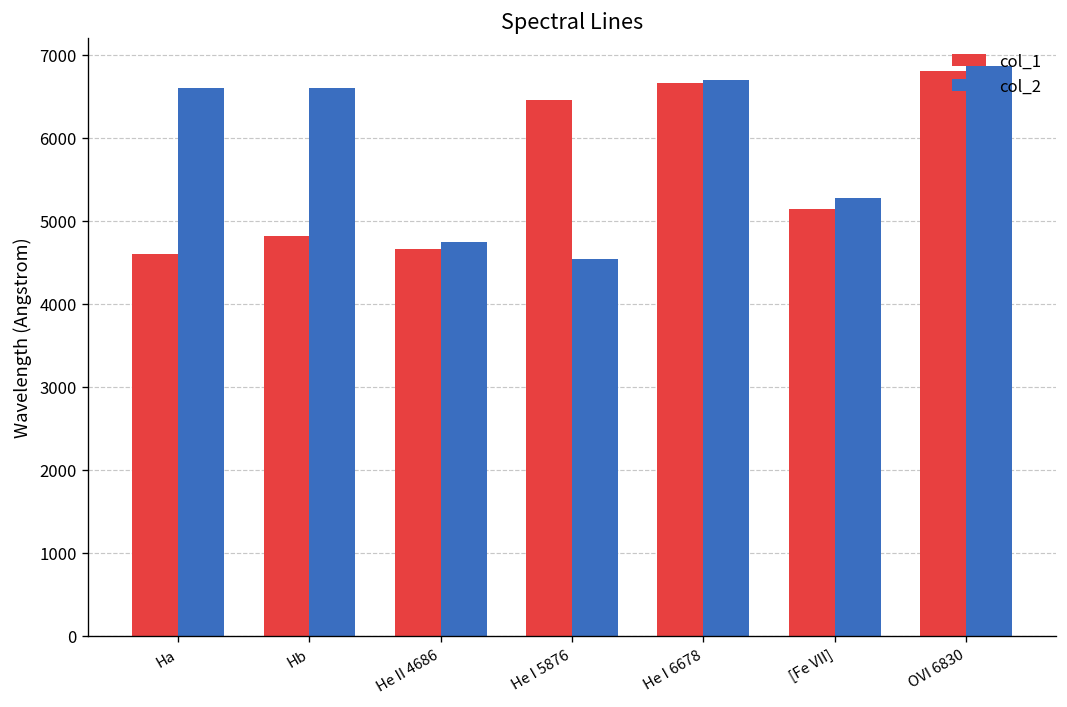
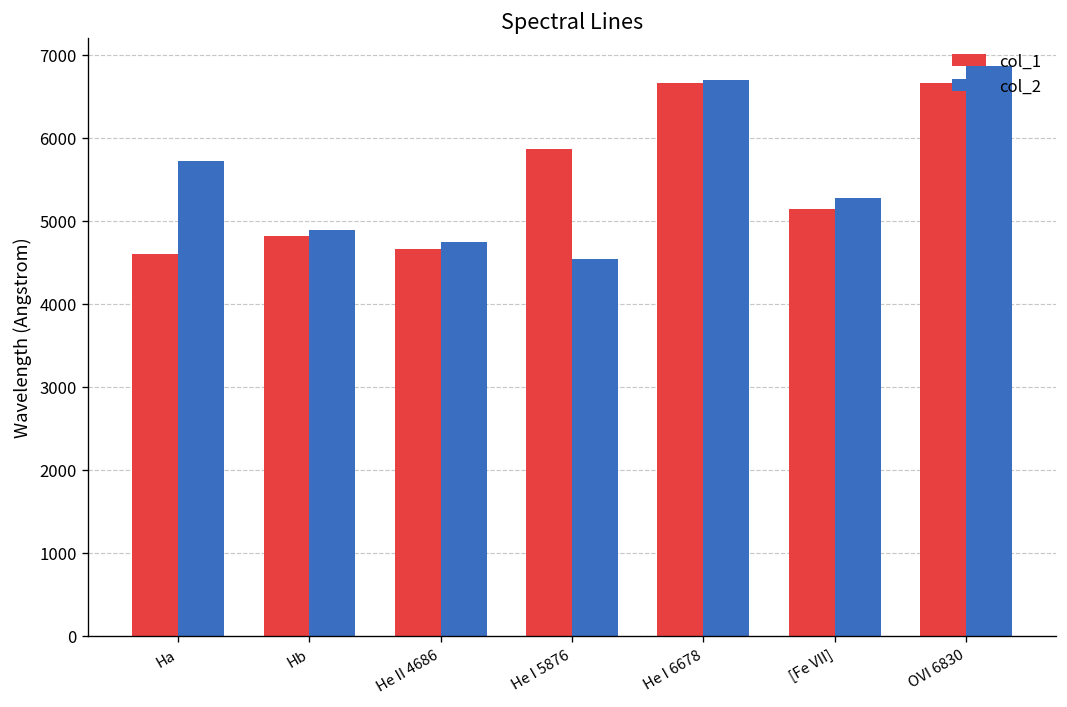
col_2, Ha: 6600 -> 5700
col_2, Hb: 6600 -> 4900
col_1, He I 5876: 6500 -> 5900
col_1, OVI 6830: 6800 -> 6700
